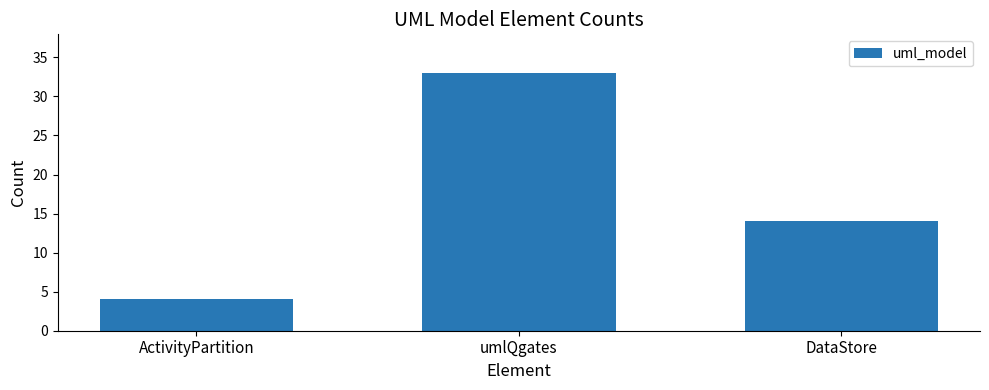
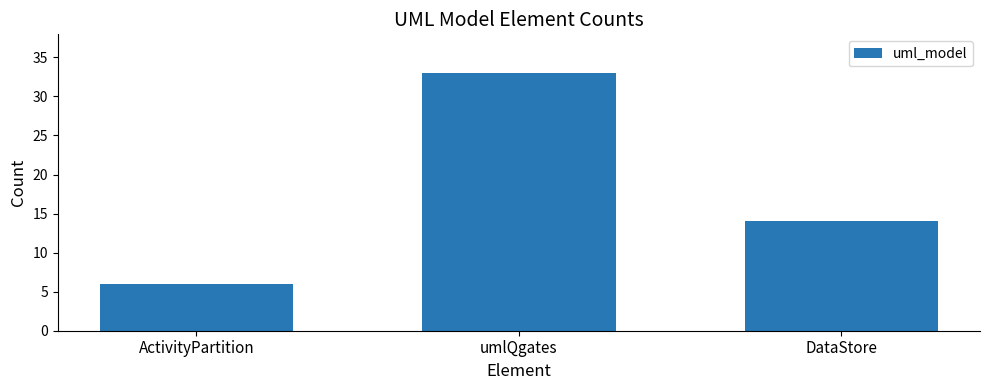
ActivityPartition: 4 -> 6
